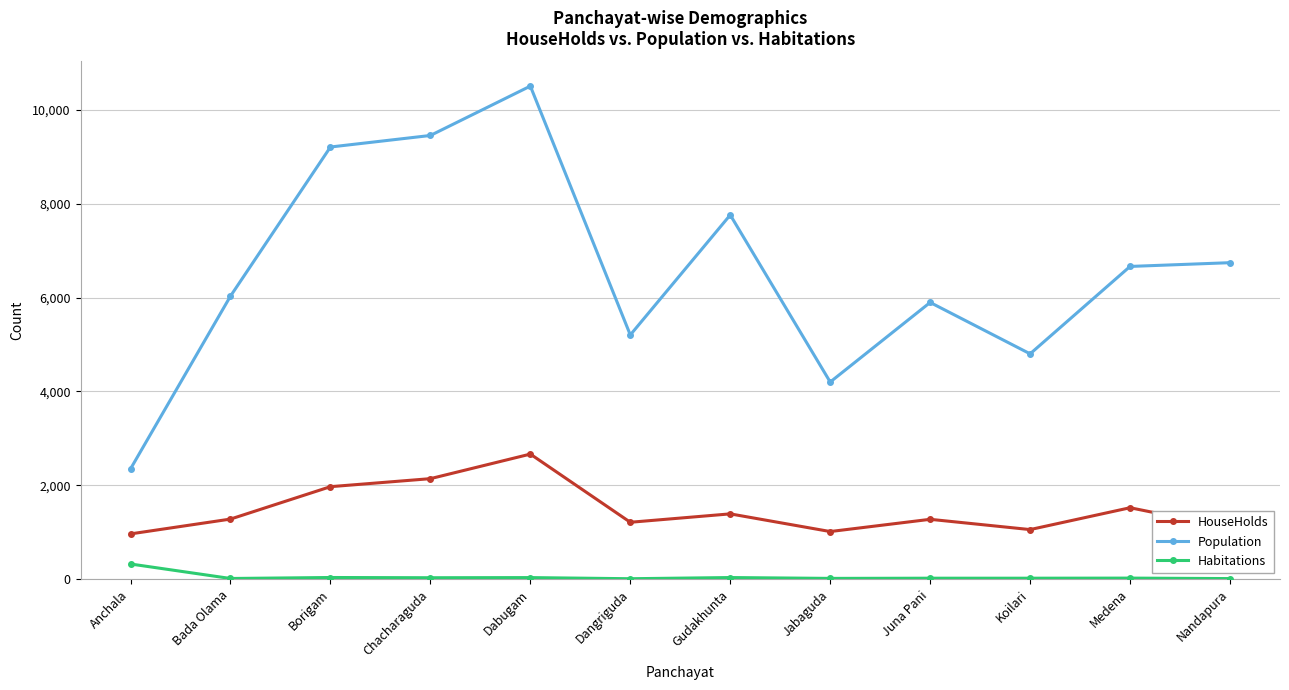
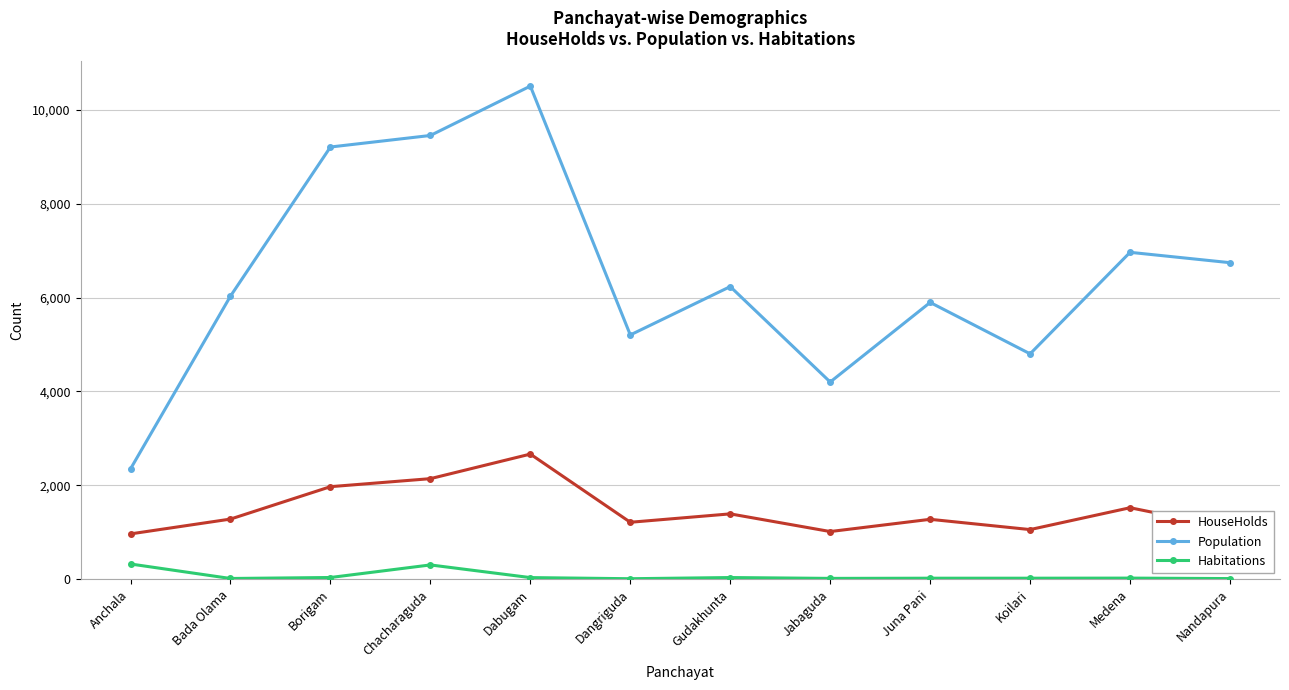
Habitations, Chacharaguda: 0 -> 300
Population, Gudakhunta: 7,800 -> 6,200
Population, Medena: 6,700 -> 7,000
